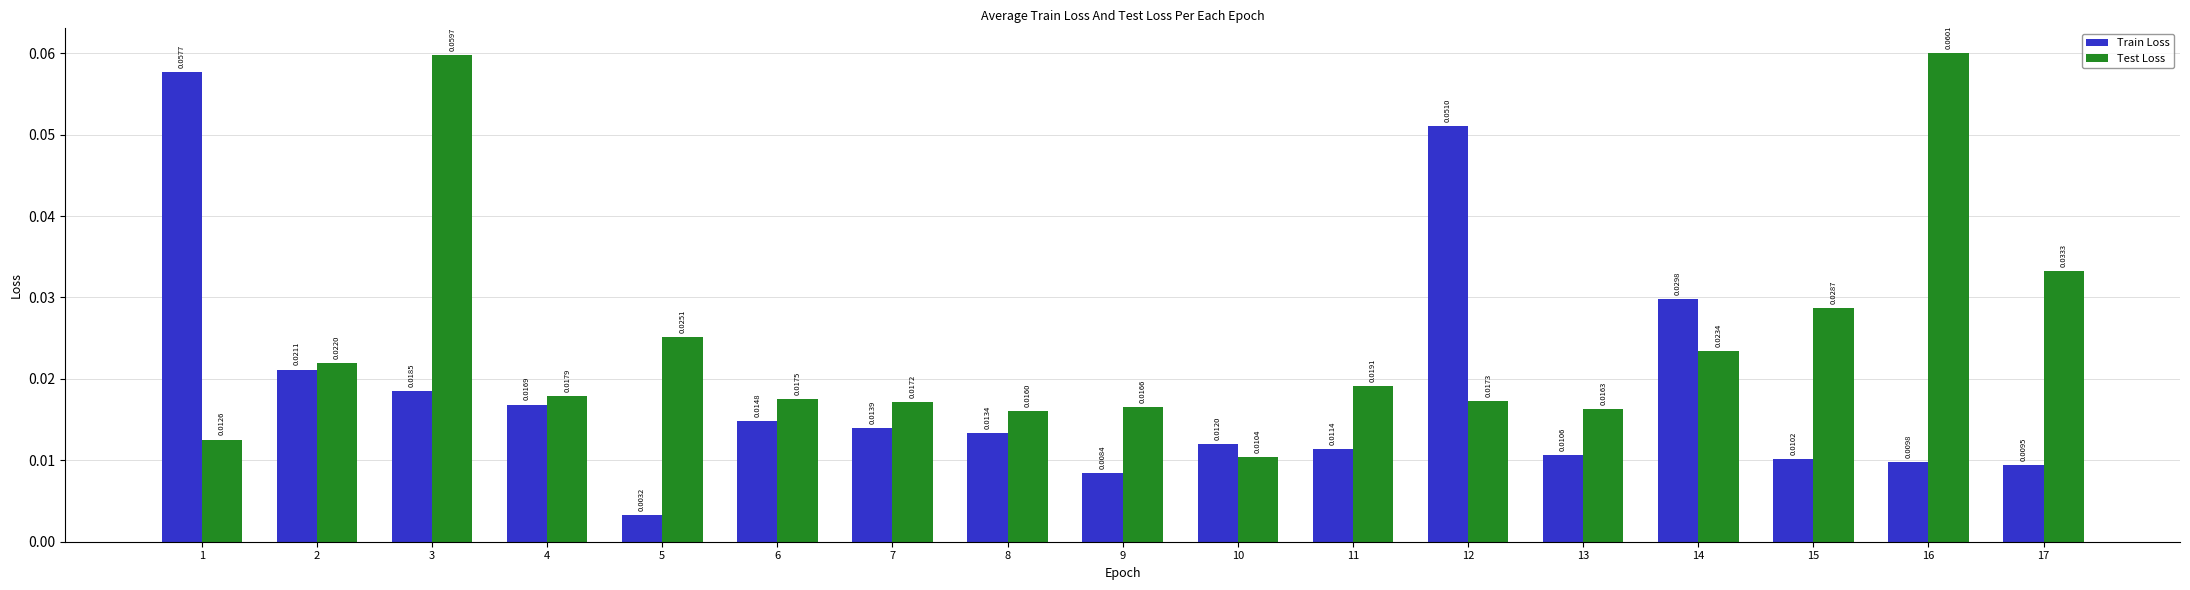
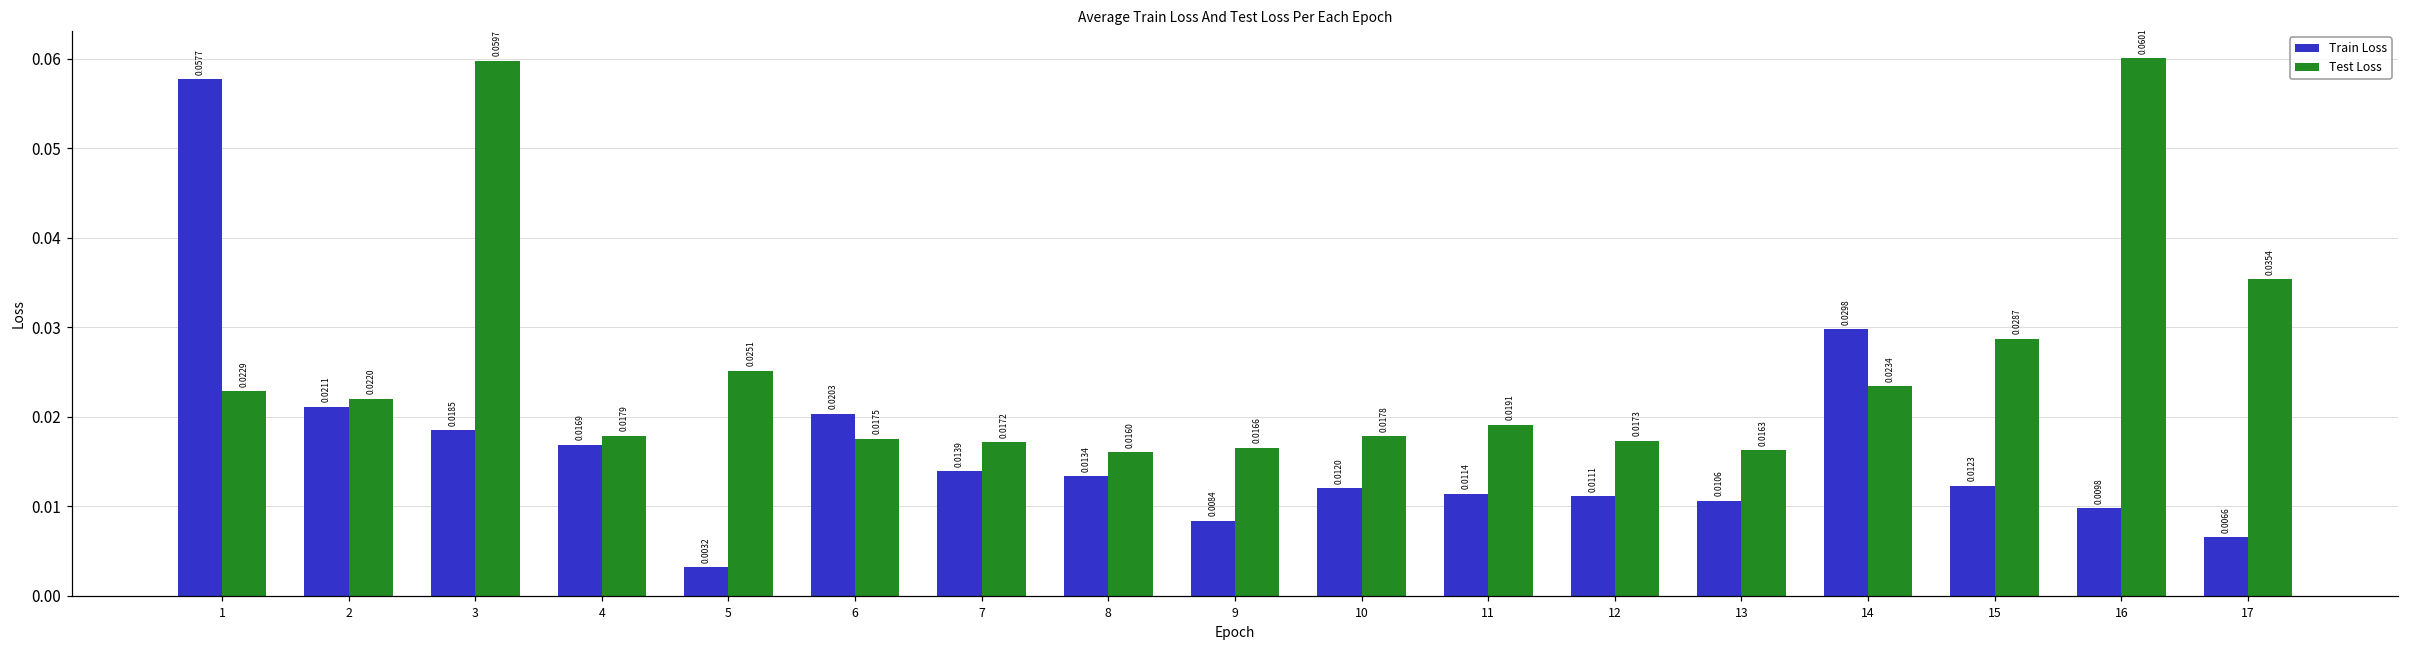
Test Loss, 1: 0.0126 -> 0.0229
Train Loss, 6: 0.0148 -> 0.0203
Test Loss, 10: 0.0104 -> 0.0178
Train Loss, 12: 0.0510 -> 0.0111
Train Loss, 15: 0.0102 -> 0.0123
Train Loss, 17: 0.0095 -> 0.0066
Test Loss, 17: 0.0333 -> 0.0354
